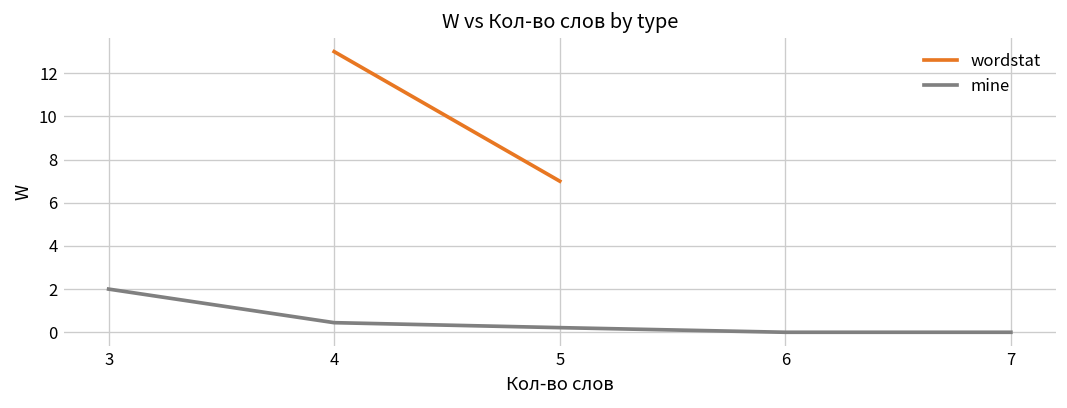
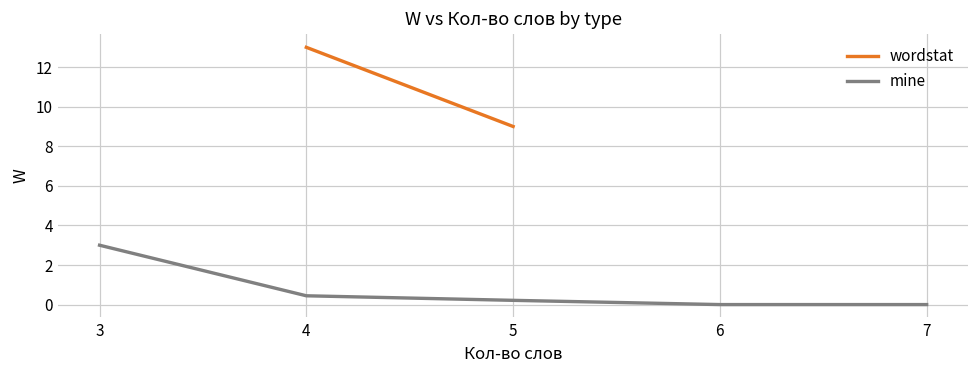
mine, 3: 2 -> 3
wordstat, 5: 7 -> 9
